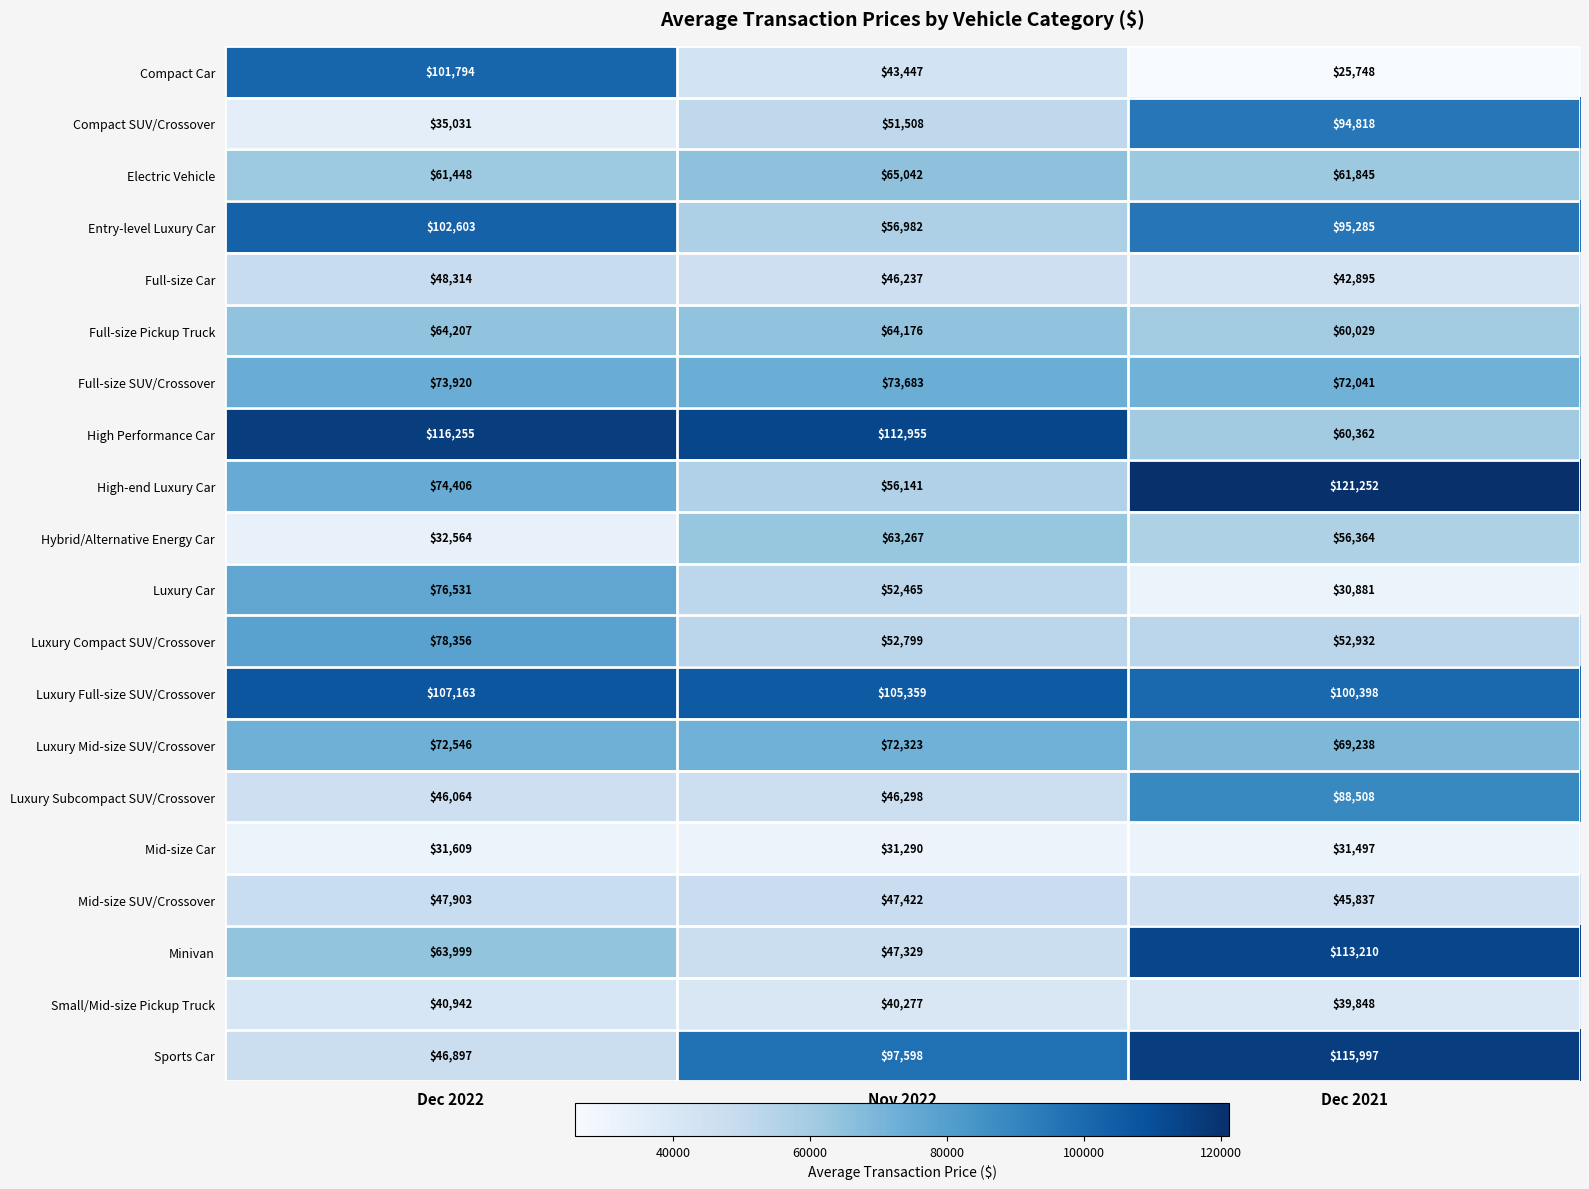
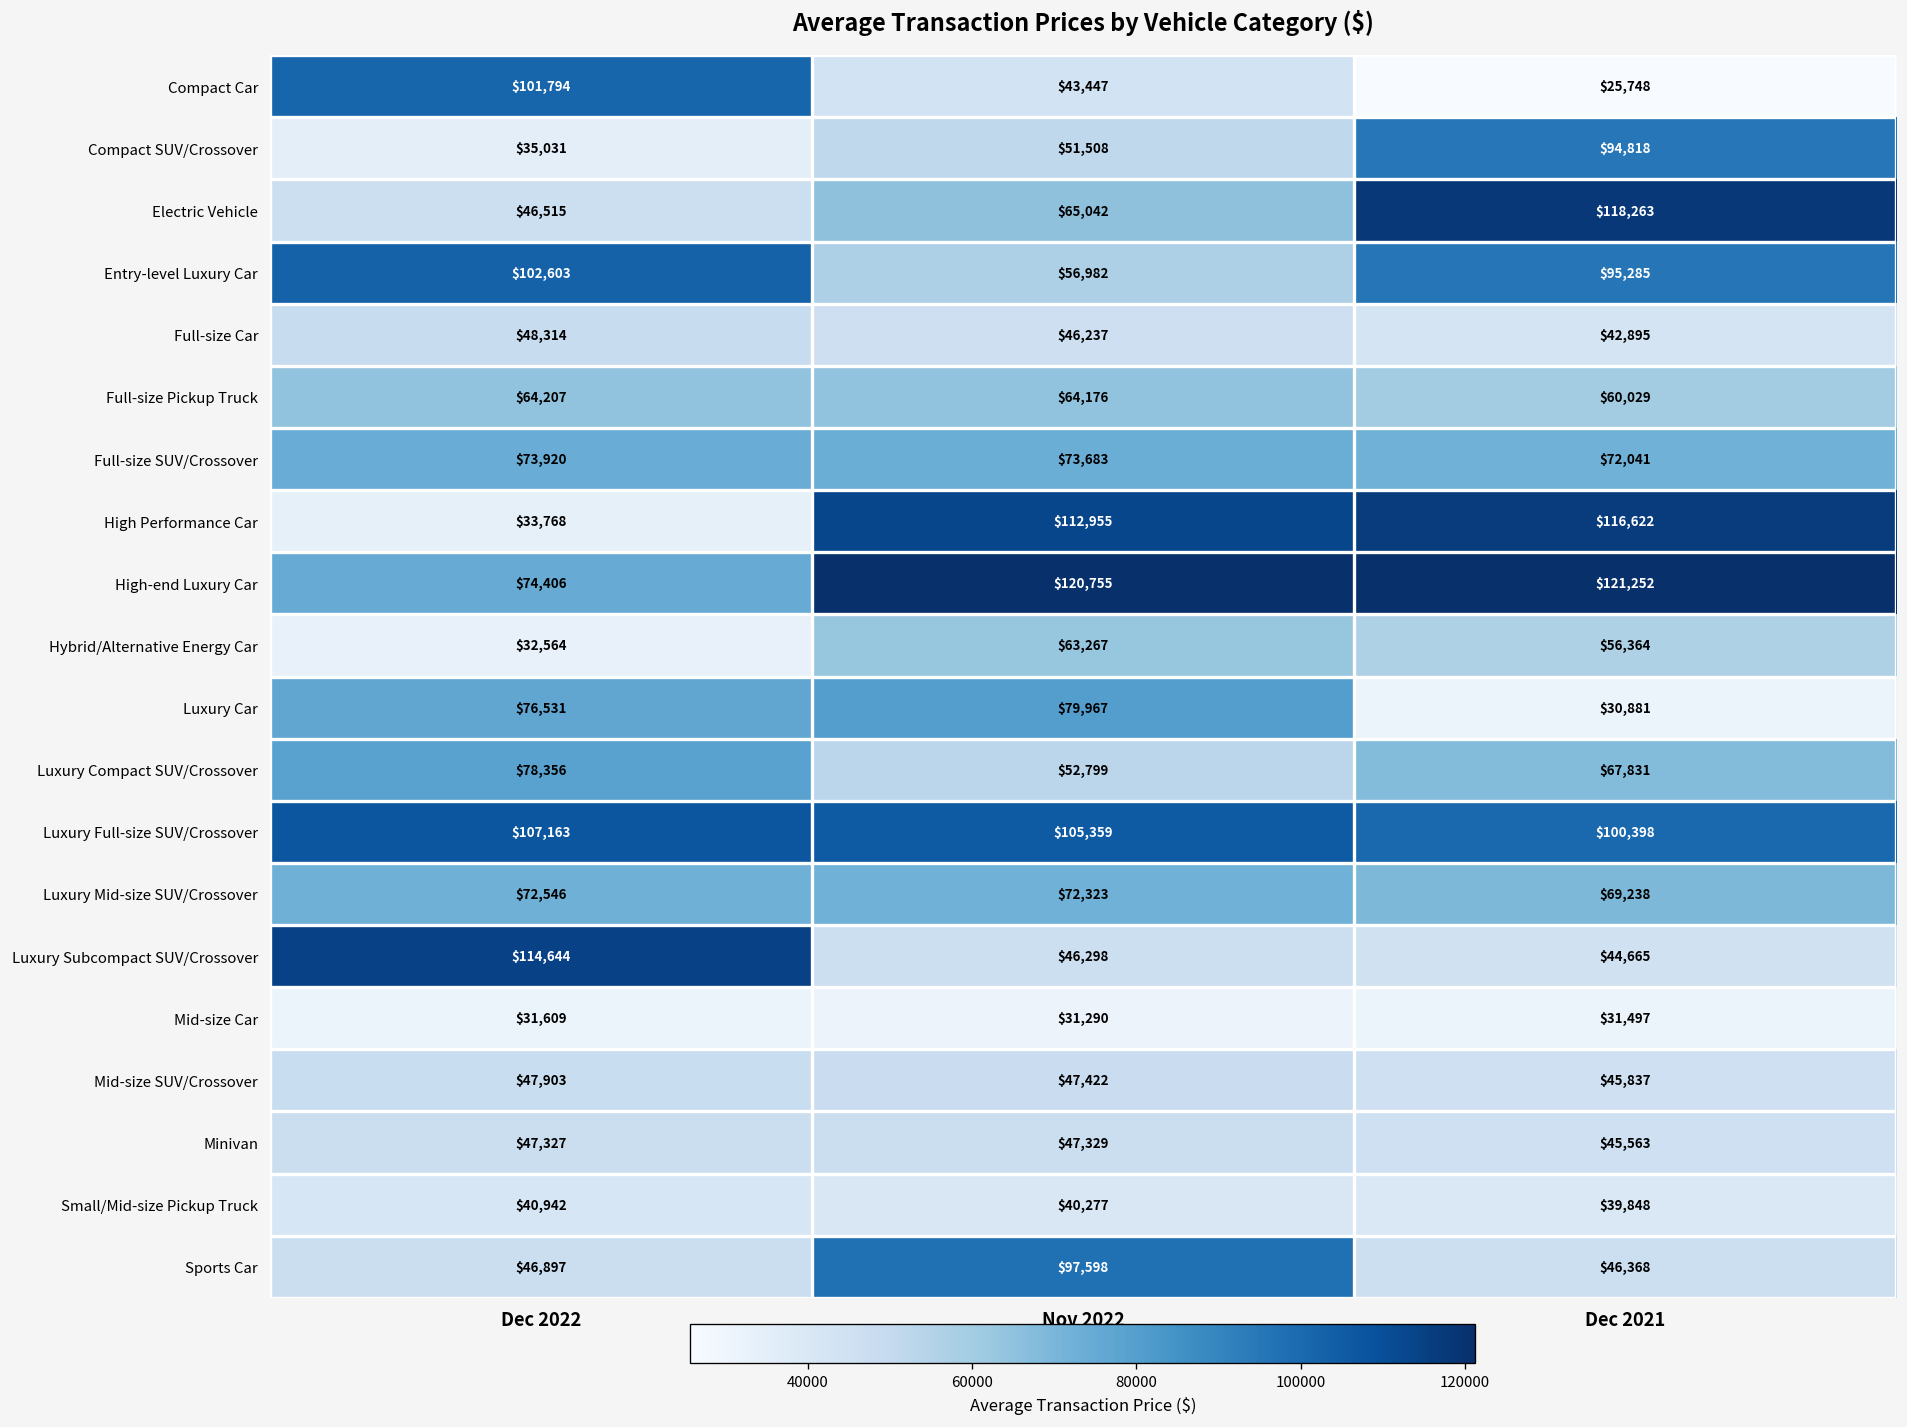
Electric Vehicle, Dec 2022: $61,448 -> $46,515
Electric Vehicle, Dec 2021: $61,845 -> $118,263
High Performance Car, Dec 2022: $116,255 -> $33,768
High Performance Car, Dec 2021: $60,362 -> $116,622
High-end Luxury Car, Nov 2022: $56,141 -> $120,755
Luxury Car, Nov 2022: $52,465 -> $79,967
Luxury Compact SUV/Crossover, Dec 2021: $52,932 -> $67,831
Luxury Subcompact SUV/Crossover, Dec 2022: $46,064 -> $114,644
Luxury Subcompact SUV/Crossover, Dec 2021: $88,508 -> $44,665
Minivan, Dec 2022: $63,999 -> $47,327
Minivan, Dec 2021: $113,210 -> $45,563
Sports Car, Dec 2021: $115,997 -> $46,368
